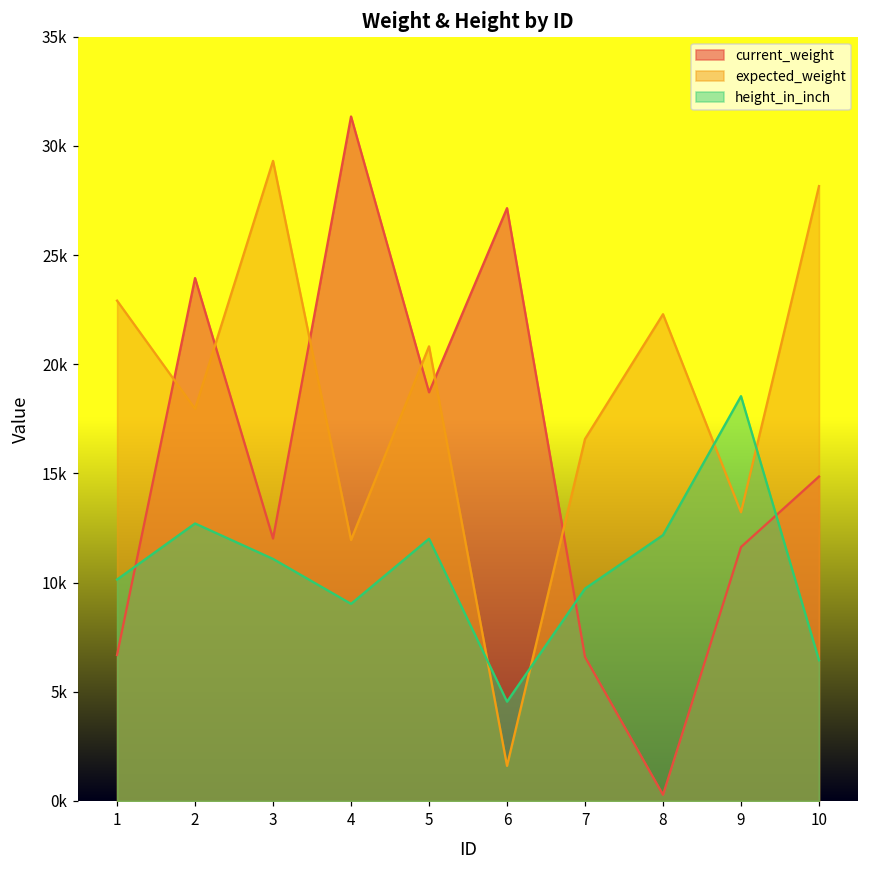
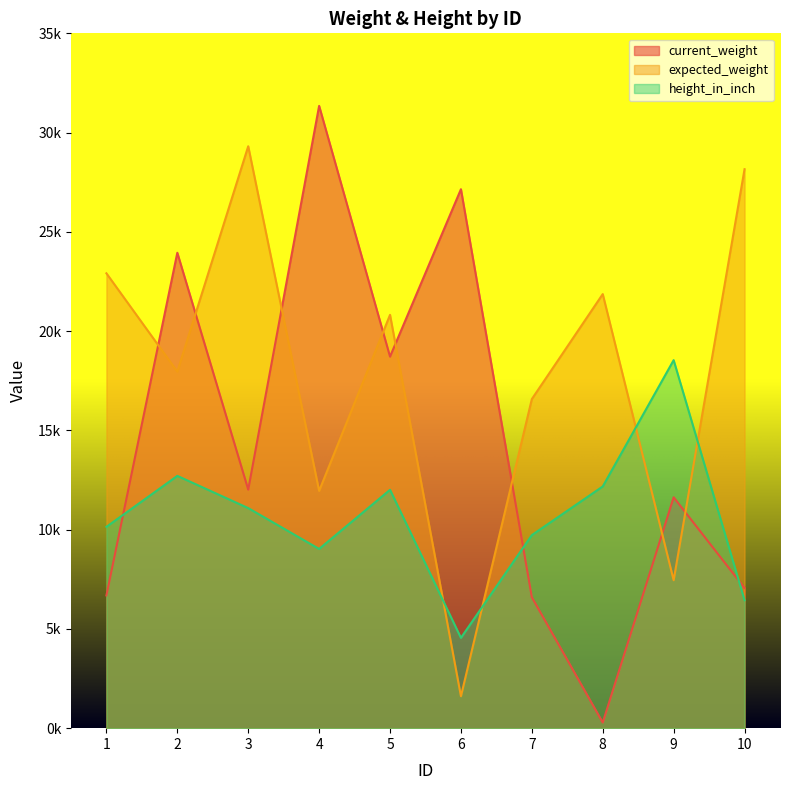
expected_weight, 8: 22300 -> 21900
expected_weight, 9: 13200 -> 7500
current_weight, 10: 14900 -> 7100
